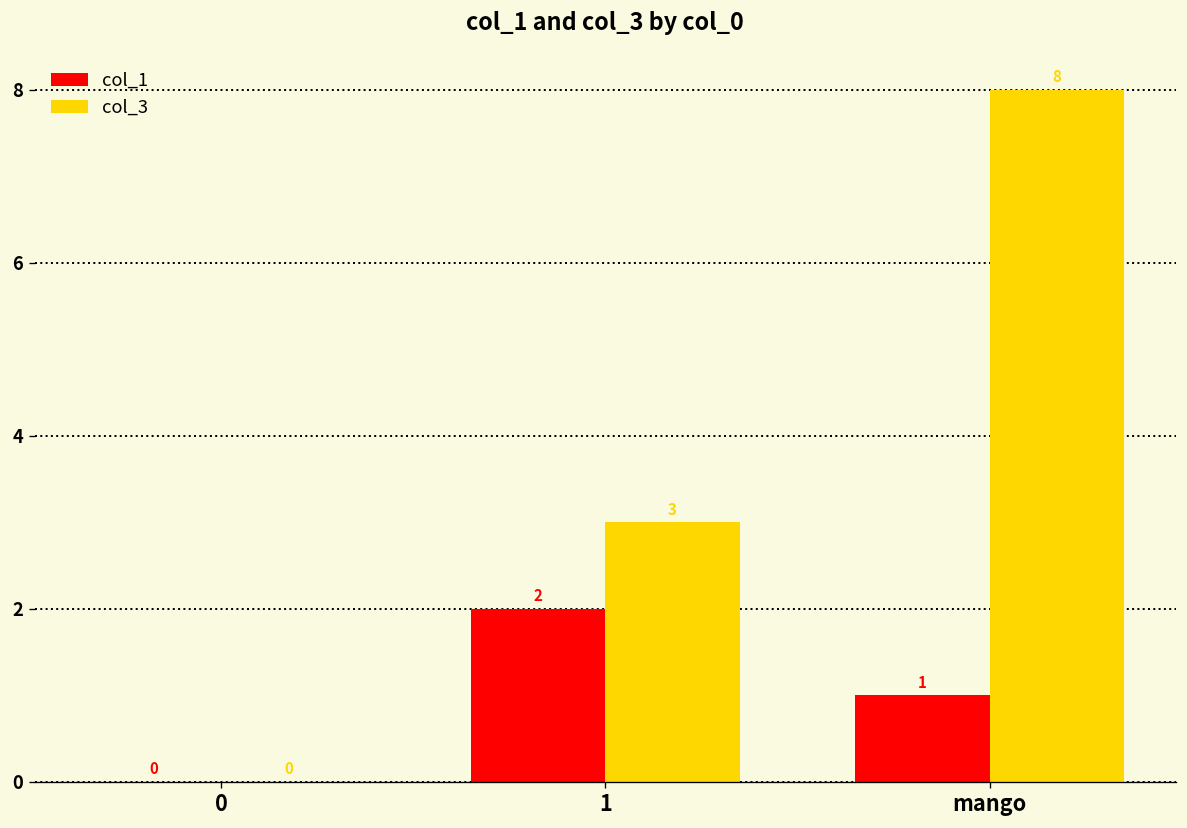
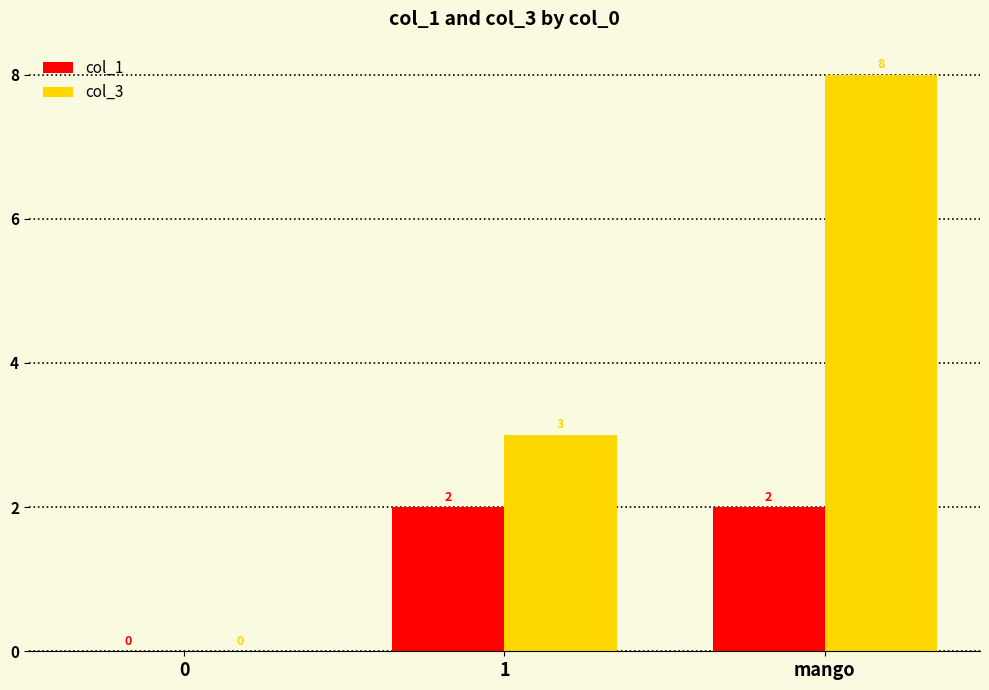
col_1, mango: 1 -> 2
